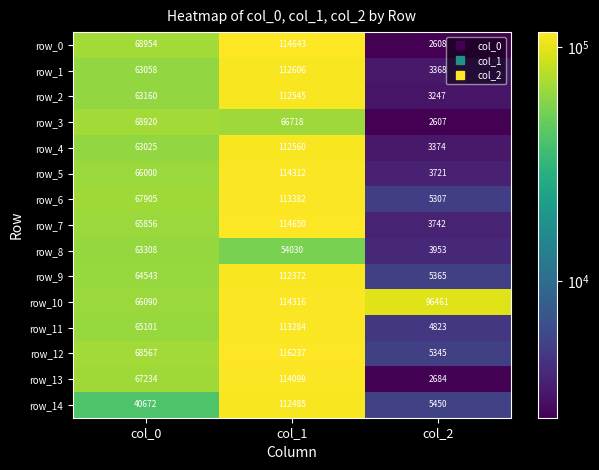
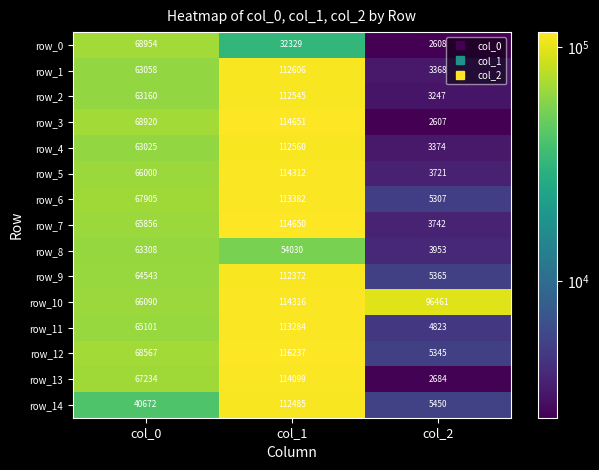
row_0, col_1: 114643 -> 32329
row_3, col_1: 66718 -> 114651
